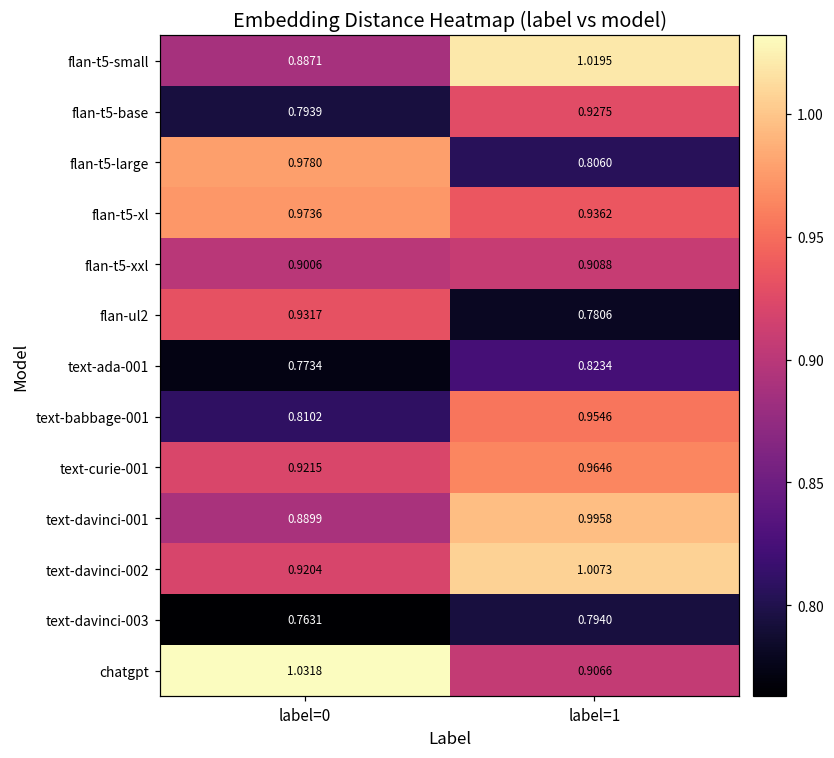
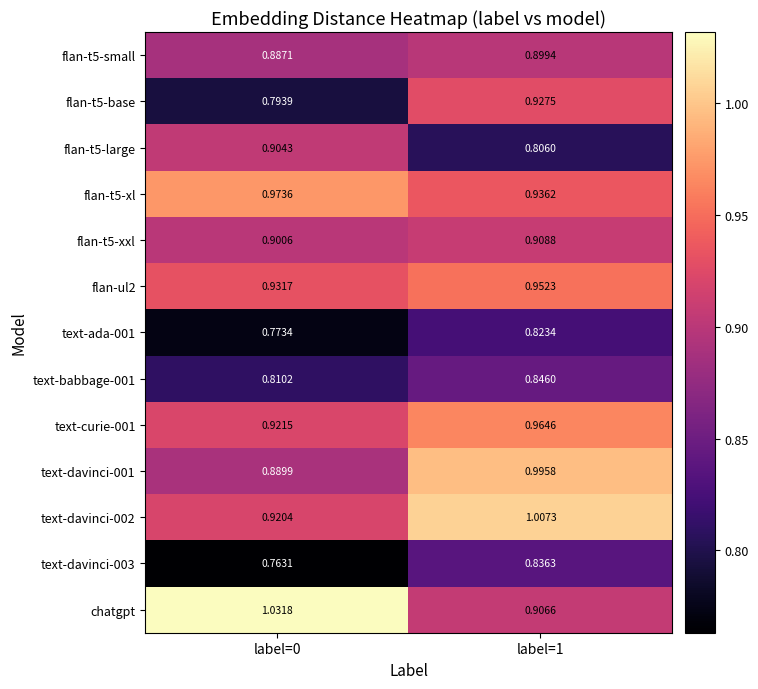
flan-t5-small, label=1: 1.0195 -> 0.8994
flan-t5-large, label=0: 0.9780 -> 0.9043
flan-ul2, label=1: 0.7806 -> 0.9523
text-babbage-001, label=1: 0.9546 -> 0.8460
text-davinci-003, label=1: 0.7940 -> 0.8363
